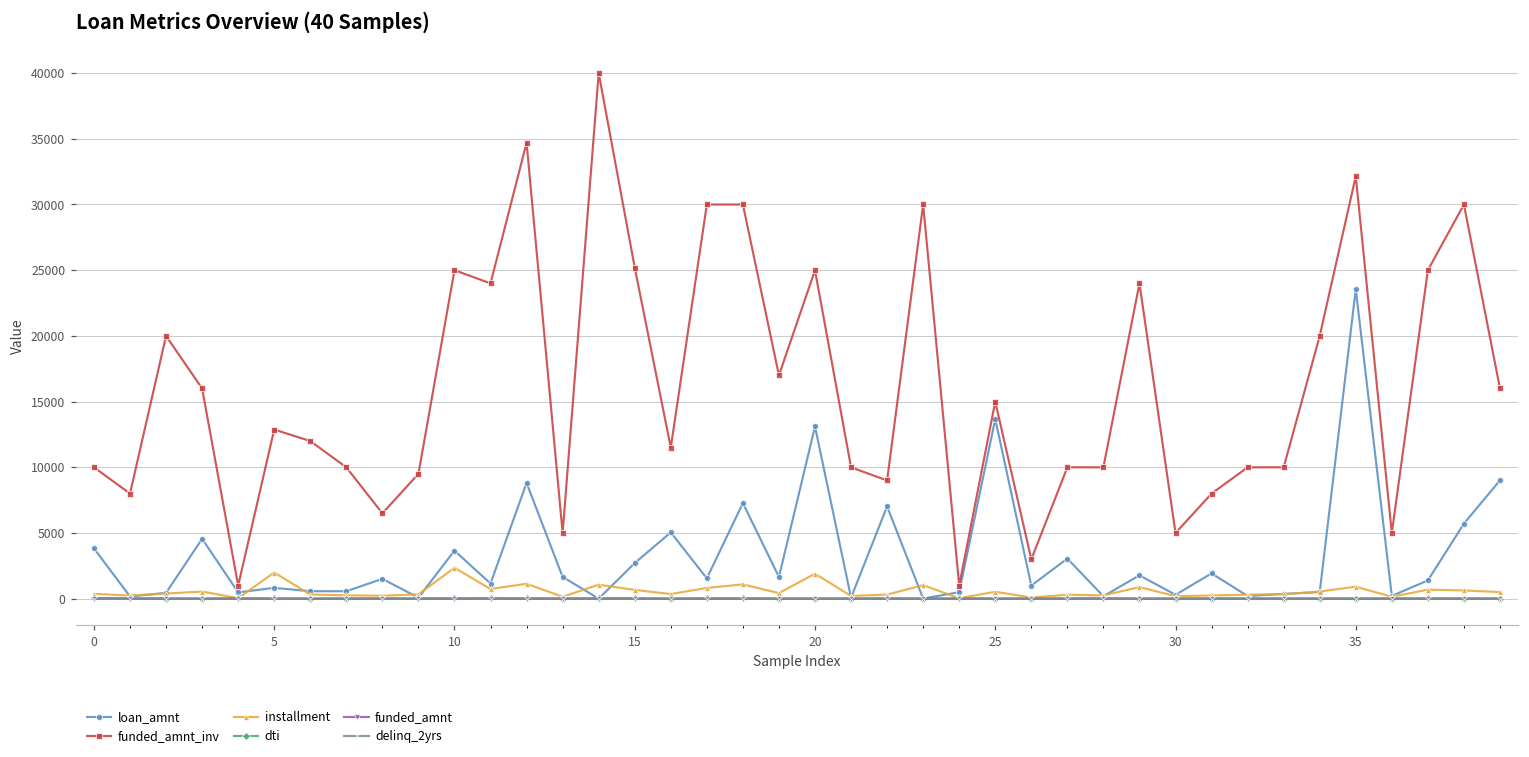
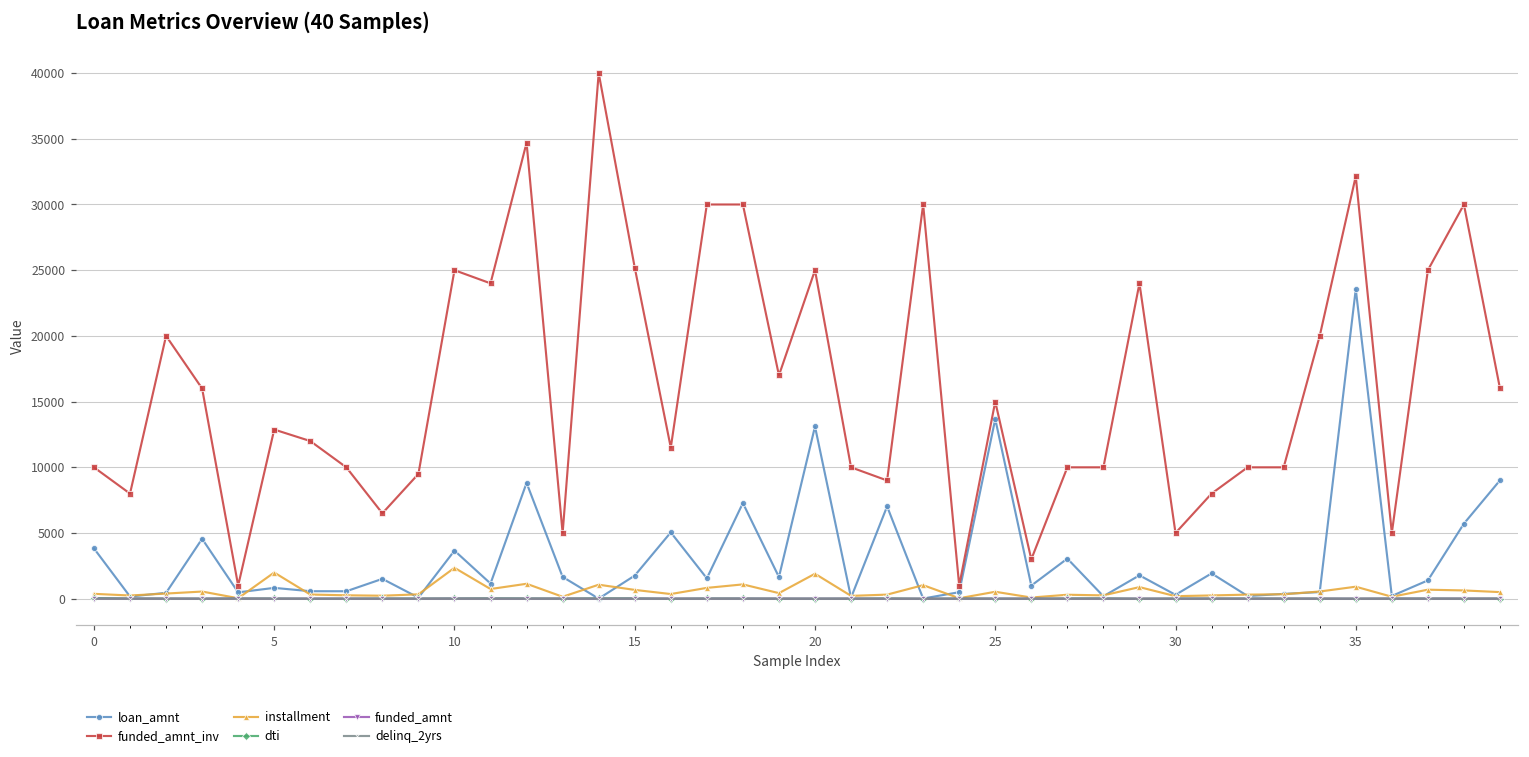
loan_amnt, 15: 2700 -> 1800
